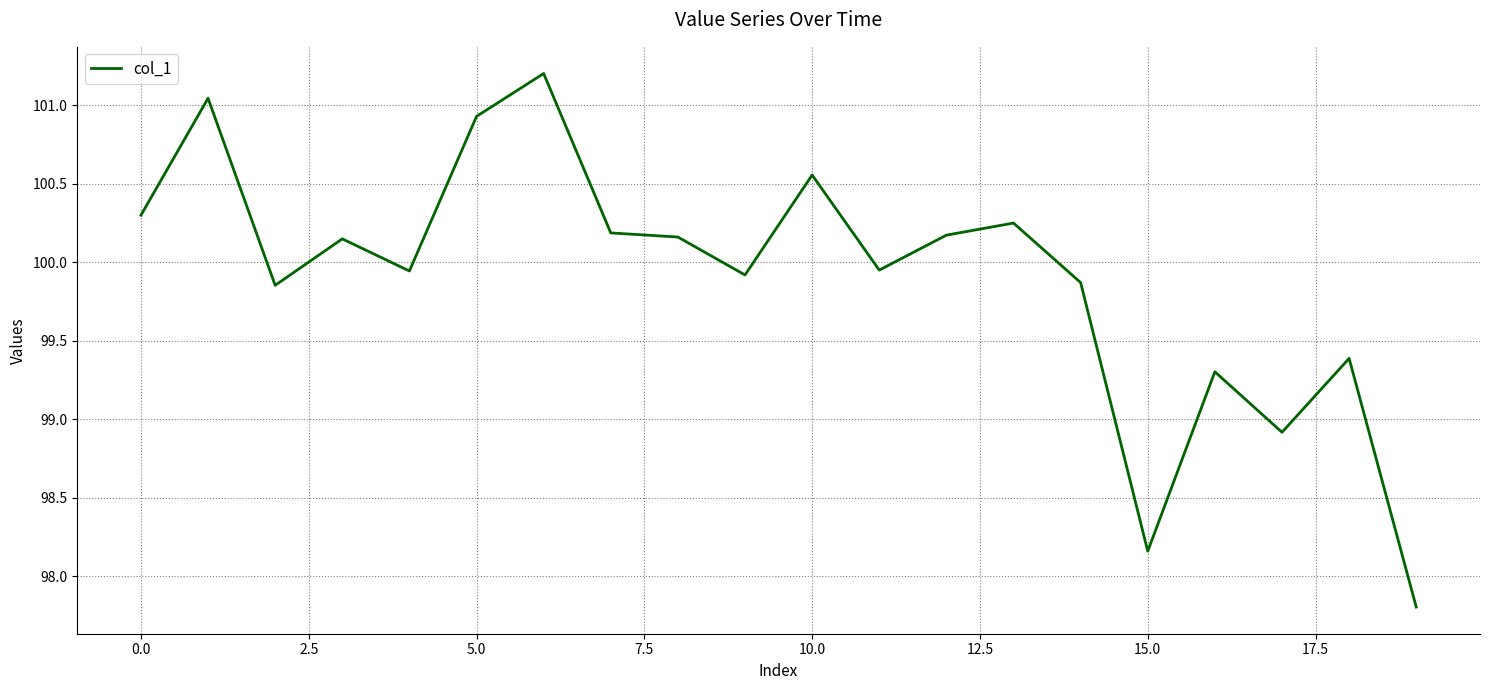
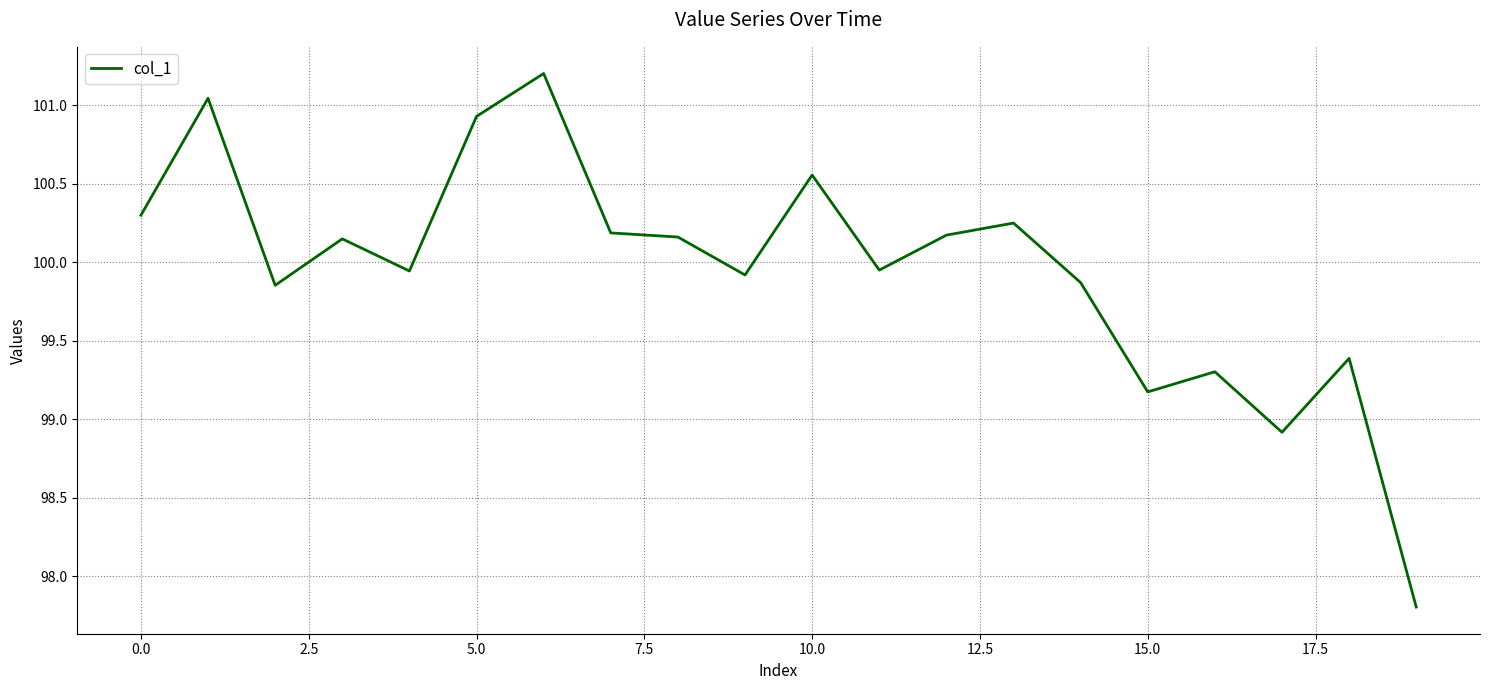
15.0: 98.16 -> 99.17
